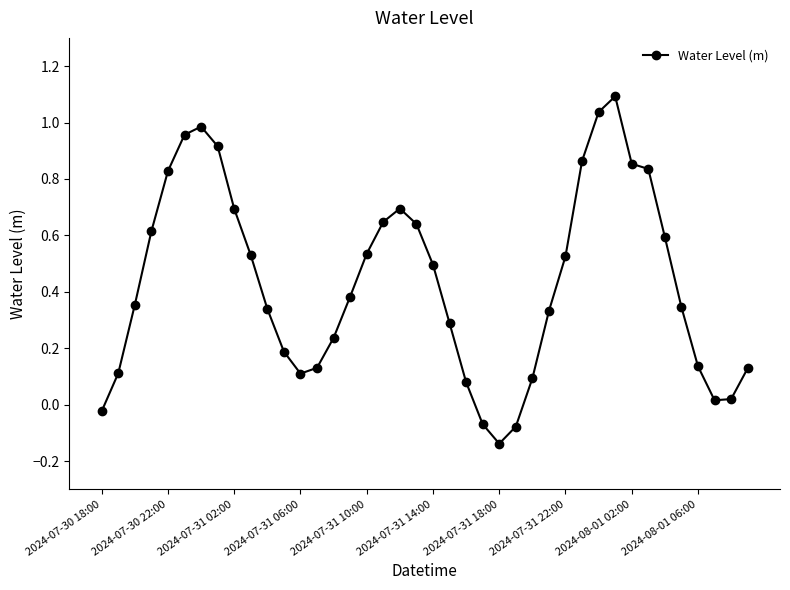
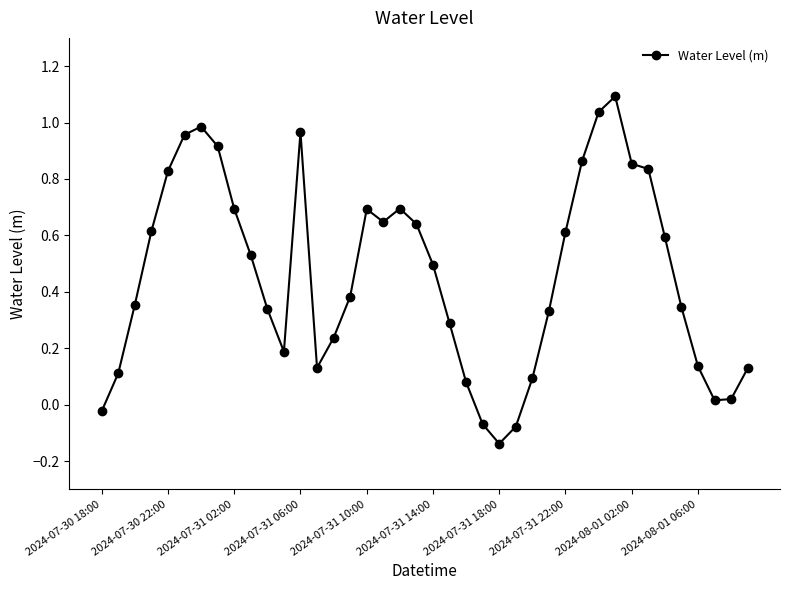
2024-07-31 06:00: 0.11 -> 0.97
2024-07-31 10:00: 0.53 -> 0.69
2024-07-31 22:00: 0.53 -> 0.61
